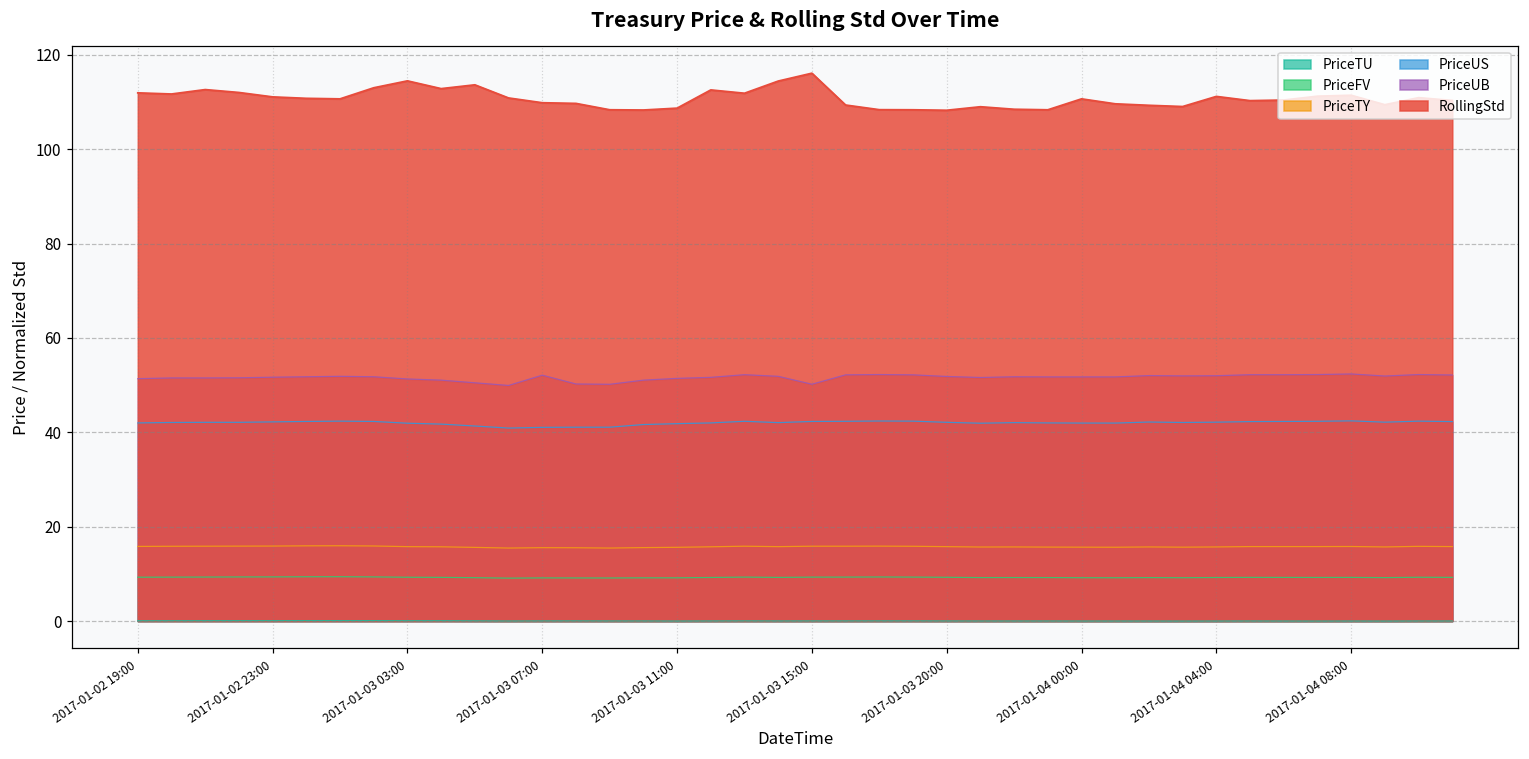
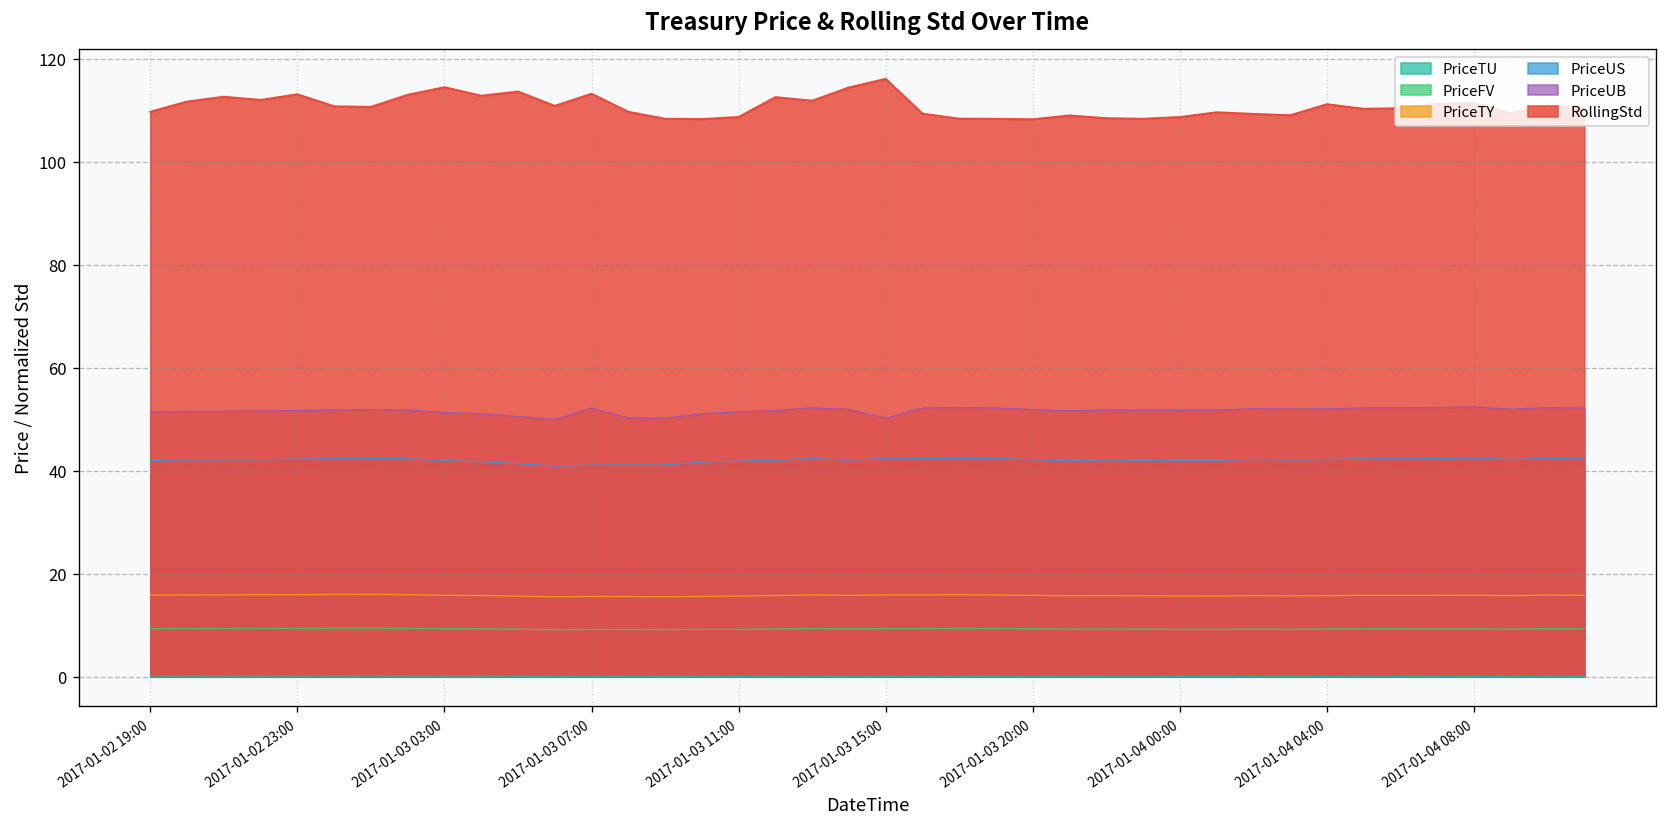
RollingStd, 2017-01-02 19:00: 112 -> 110
RollingStd, 2017-01-02 23:00: 111 -> 113
RollingStd, 2017-01-03 07:00: 110 -> 113
RollingStd, 2017-01-04 00:00: 111 -> 109
